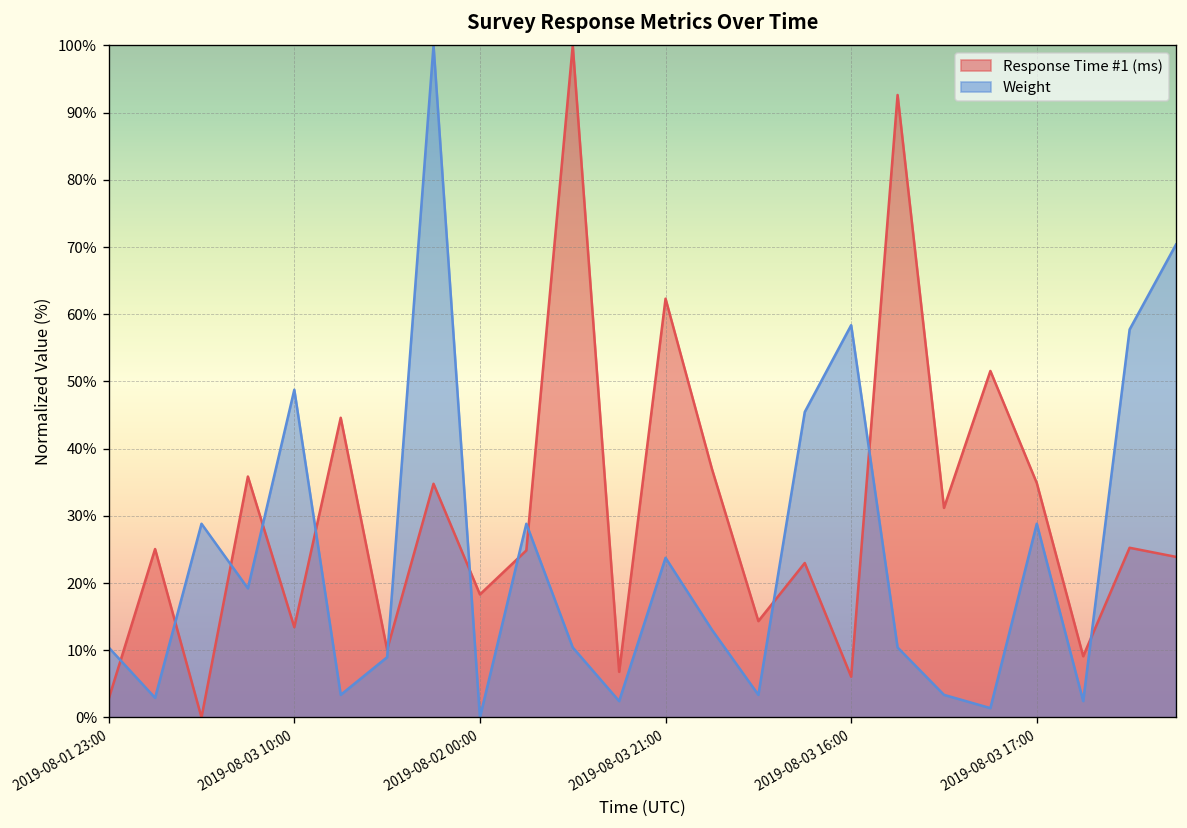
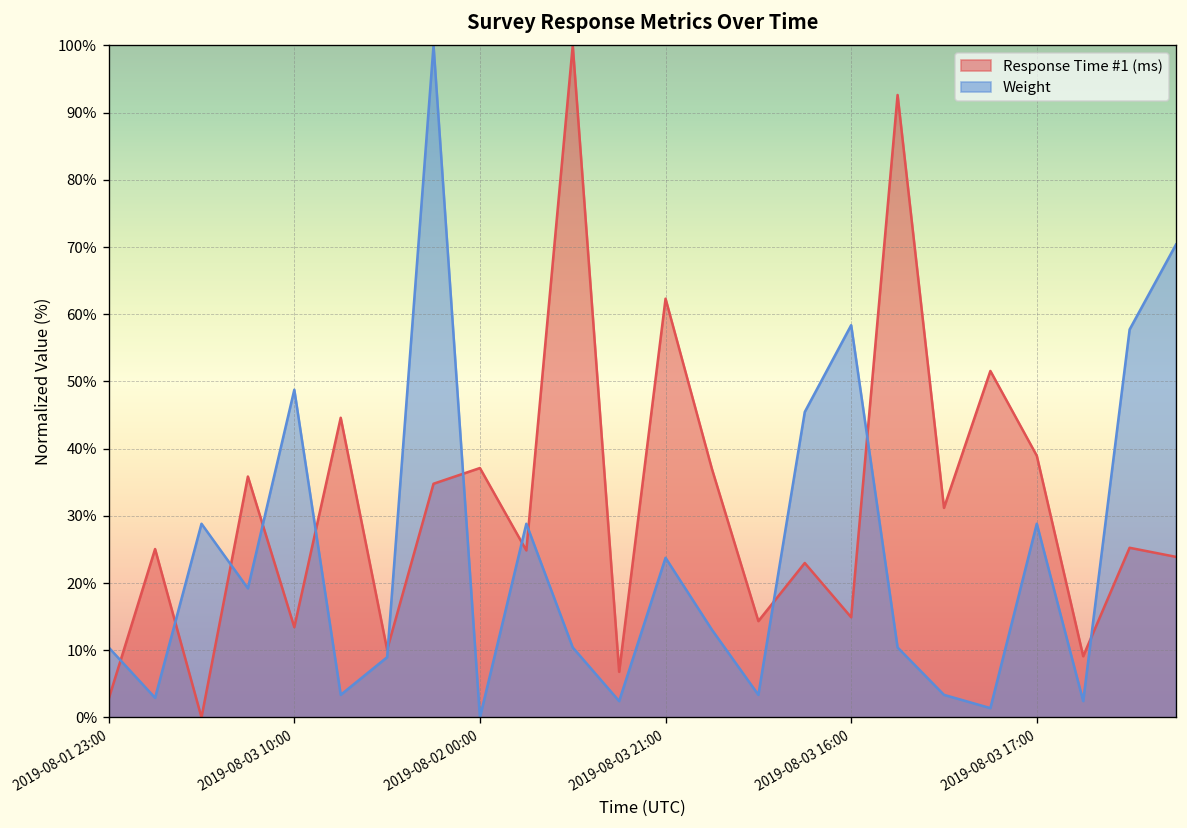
Response Time #1 (ms), 2019-08-02 00:00: 18% -> 37%
Response Time #1 (ms), 2019-08-03 16:00: 6% -> 15%
Response Time #1 (ms), 2019-08-03 17:00: 35% -> 39%
